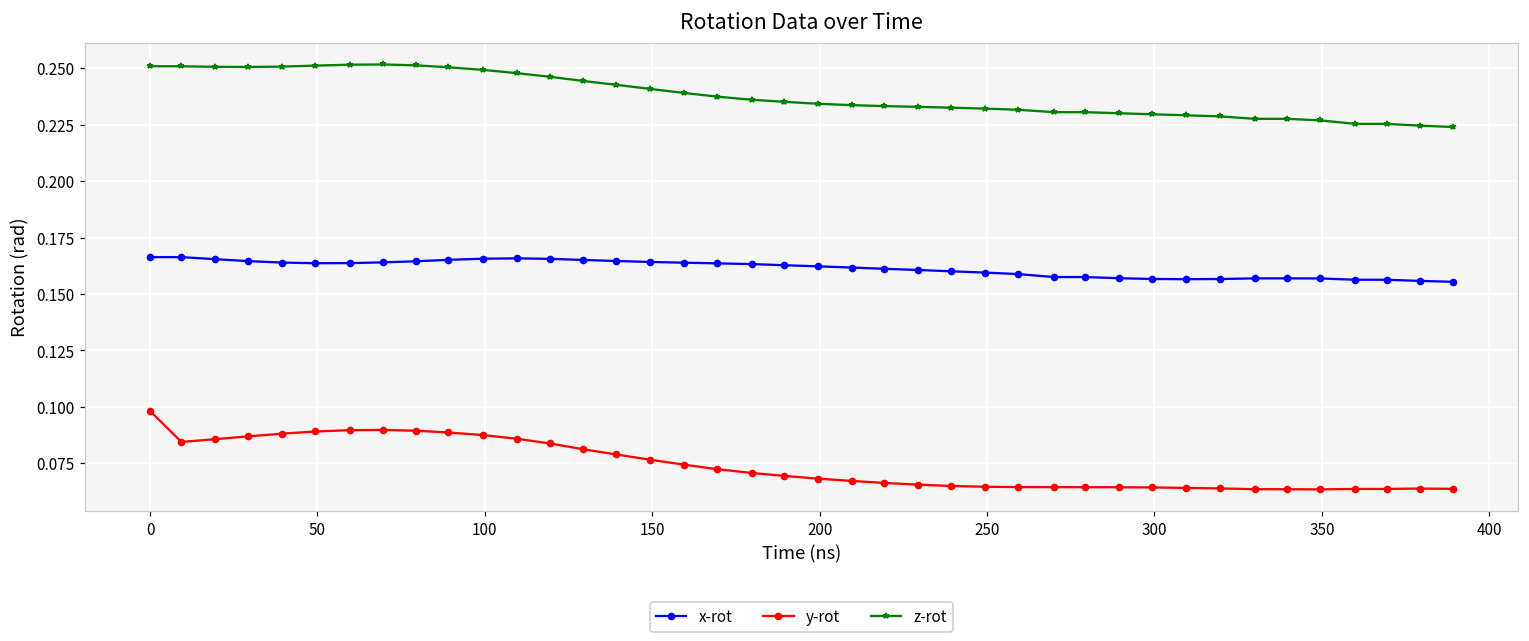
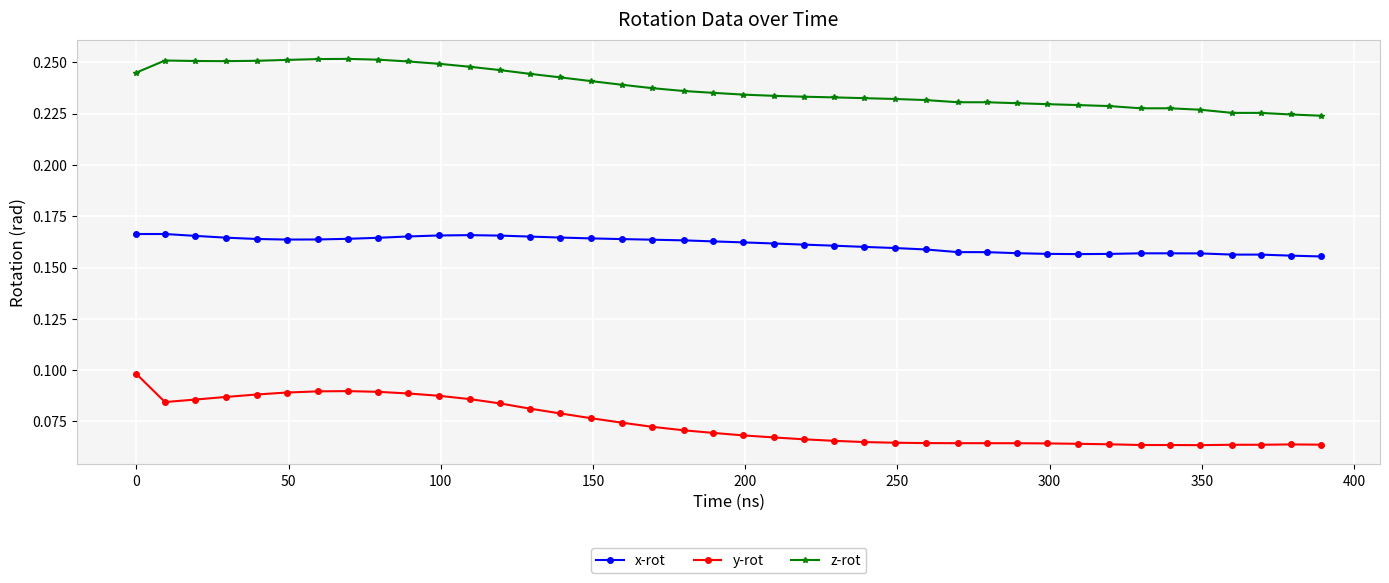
z-rot, 0: 0.251 -> 0.245
